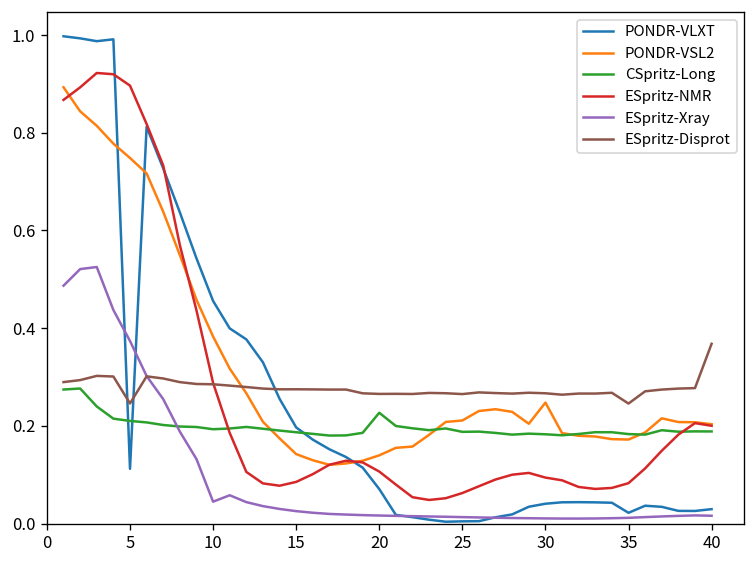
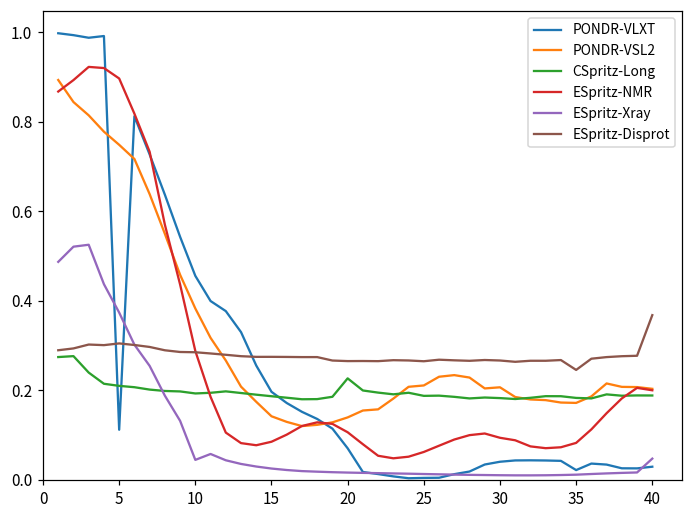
ESpritz-Disprot, 5: 0.25 -> 0.30
PONDR-VSL2, 30: 0.25 -> 0.21
ESpritz-Xray, 40: 0.02 -> 0.05
